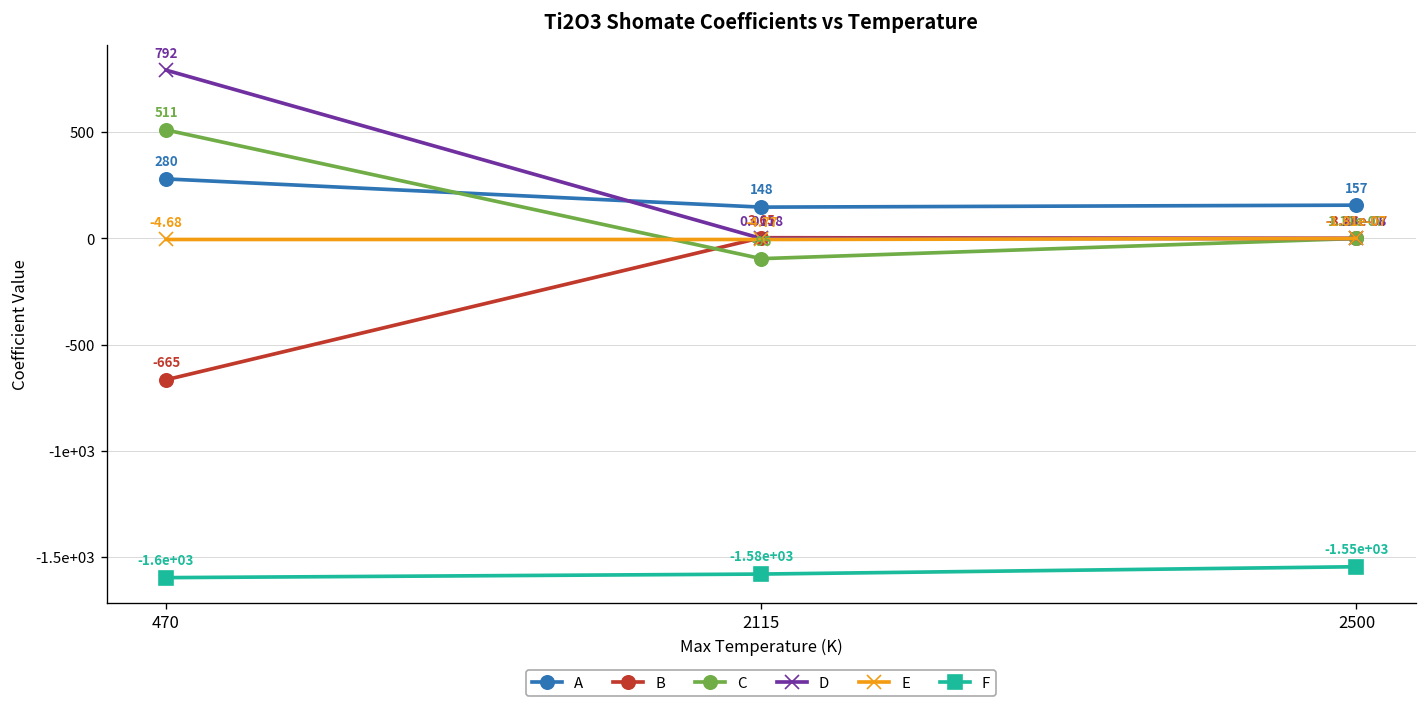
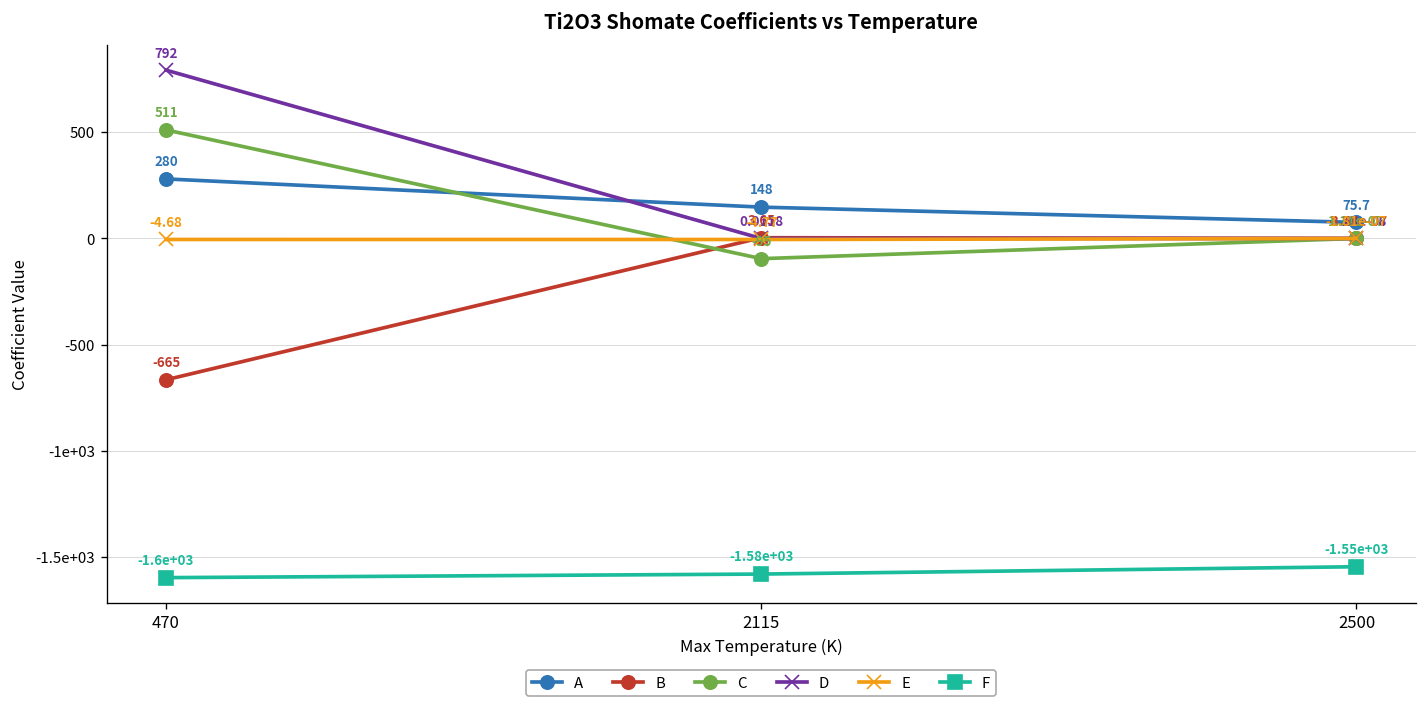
A, 2500: 157 -> 75.7
